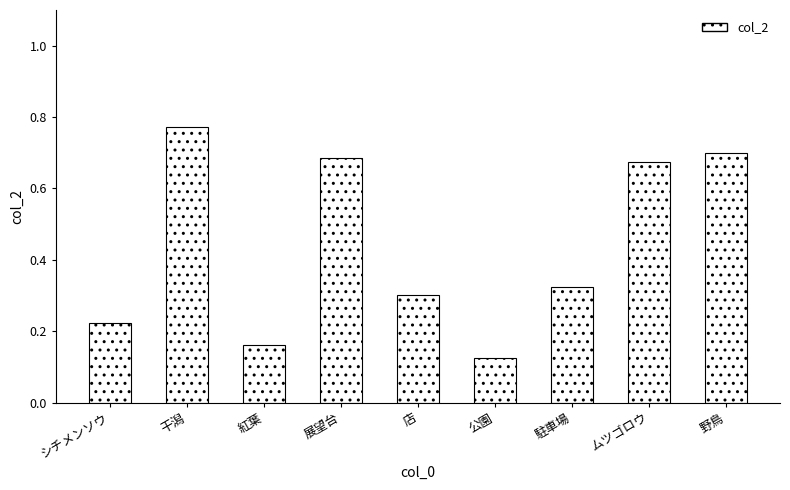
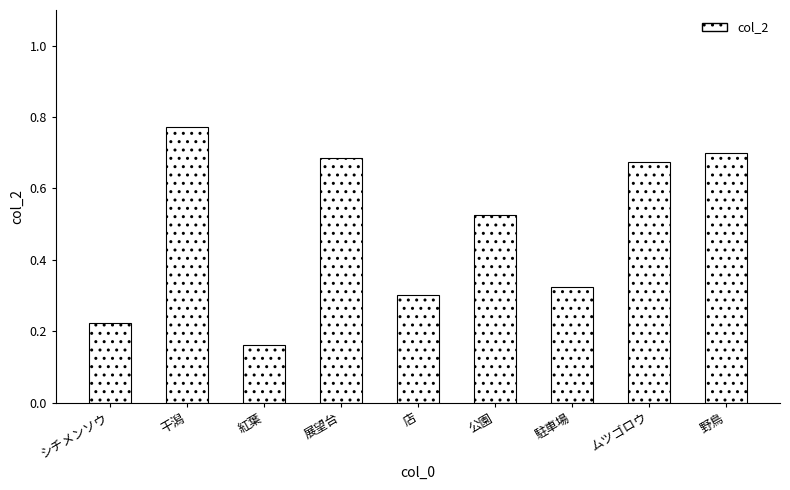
公園: 0.12 -> 0.53
